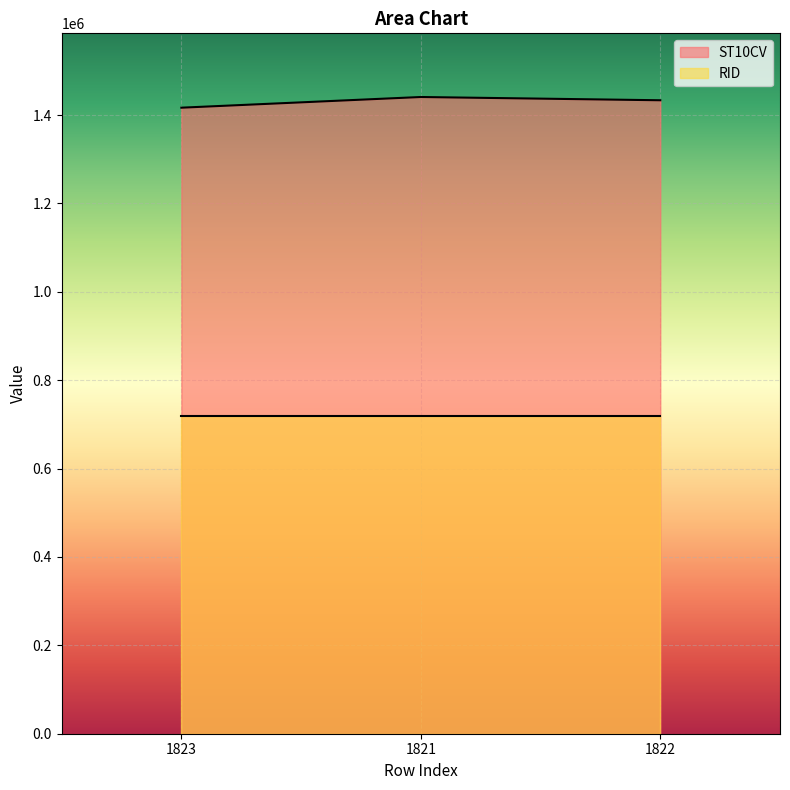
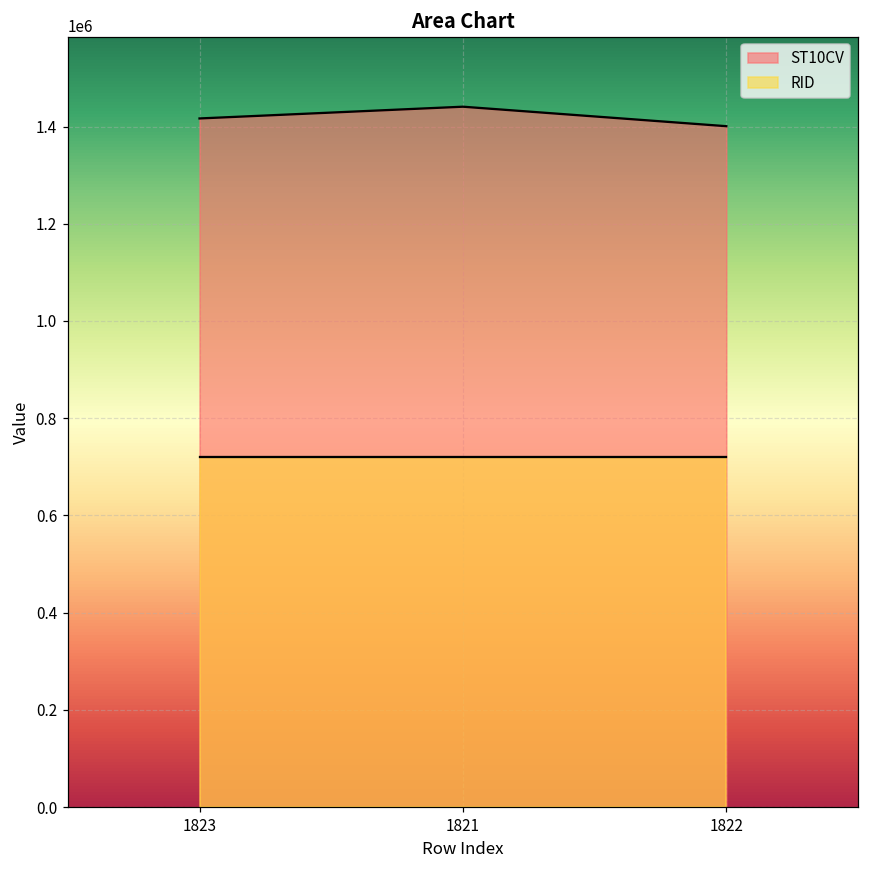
ST10CV, 1822: 1430000 -> 1400000
